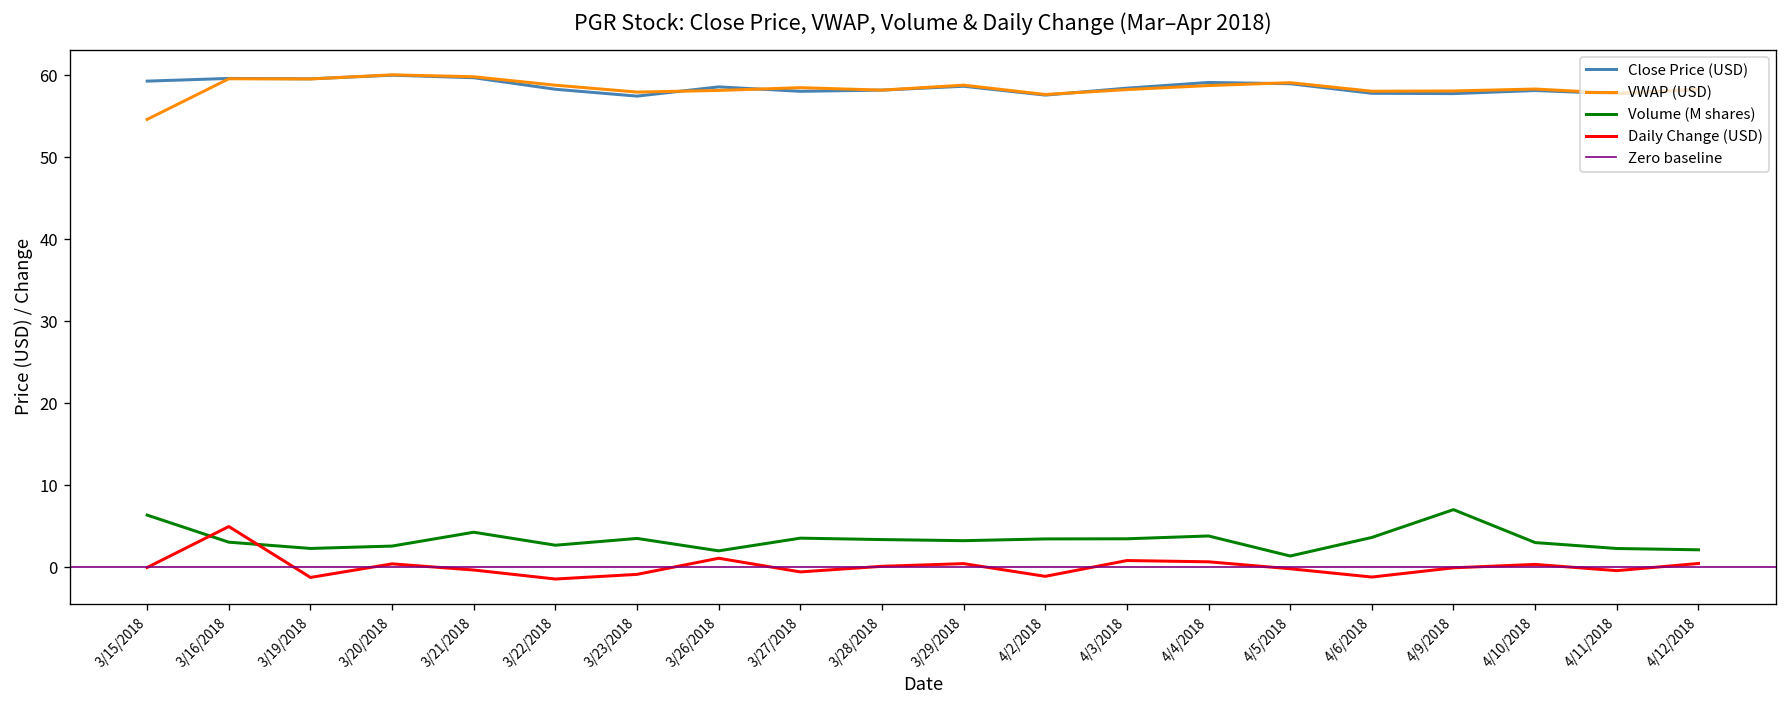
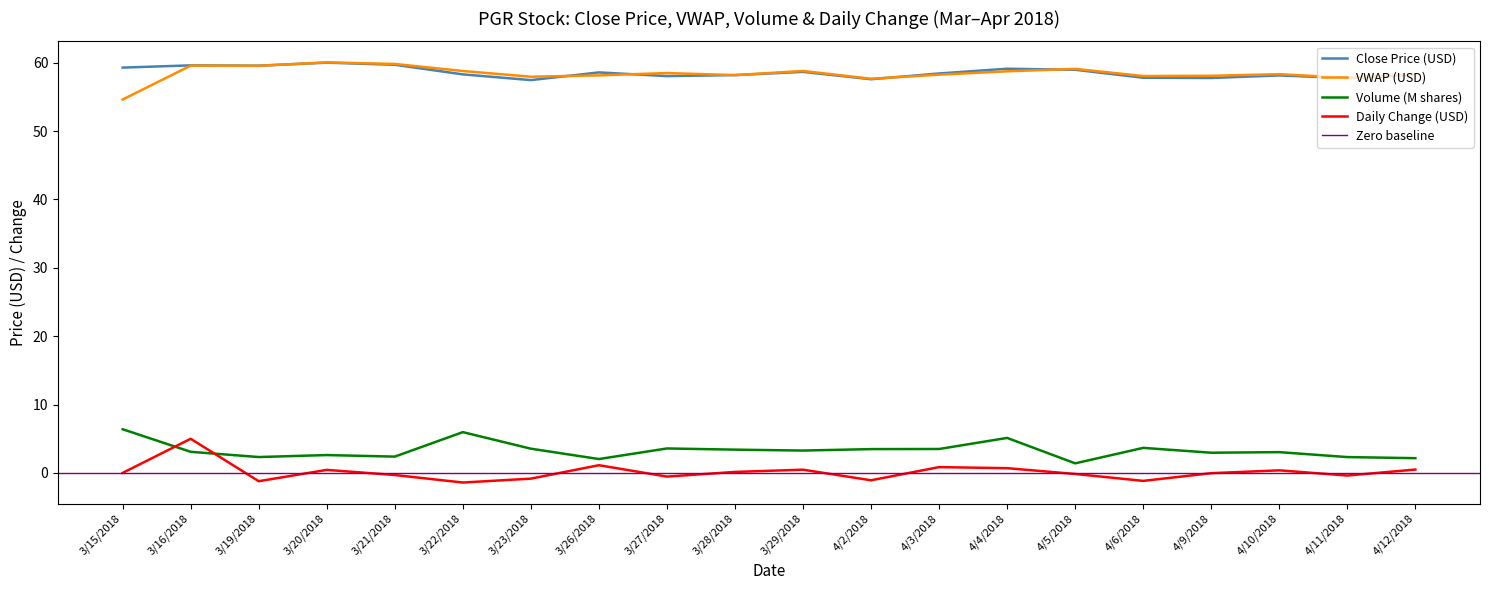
Volume (M shares), 3/21/2018: 4 -> 2
Volume (M shares), 3/22/2018: 3 -> 6
Volume (M shares), 4/4/2018: 4 -> 5
Volume (M shares), 4/9/2018: 7 -> 3
